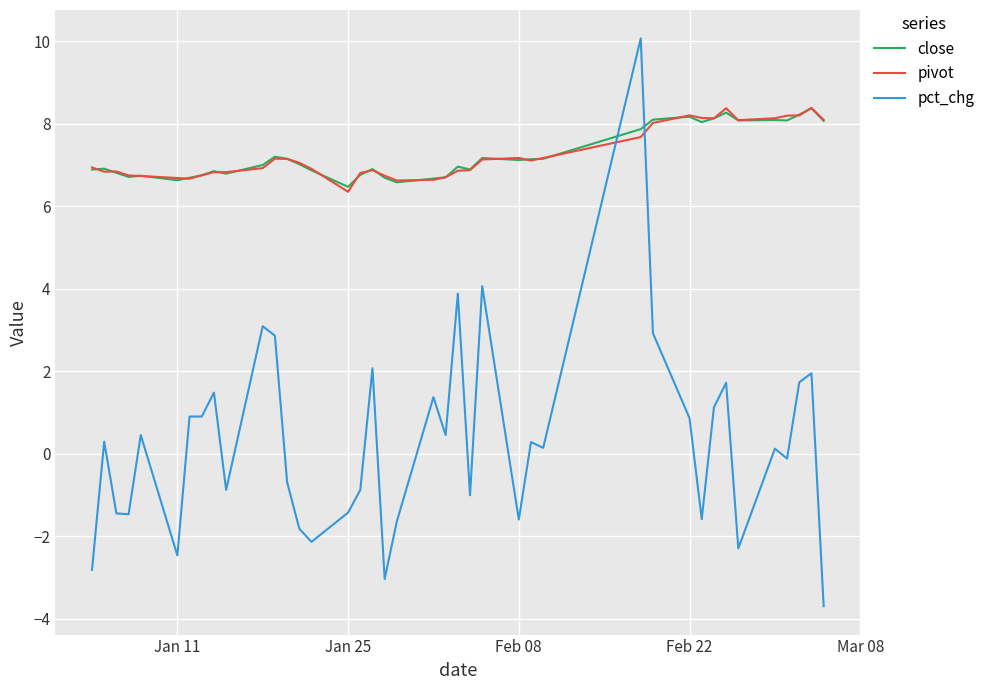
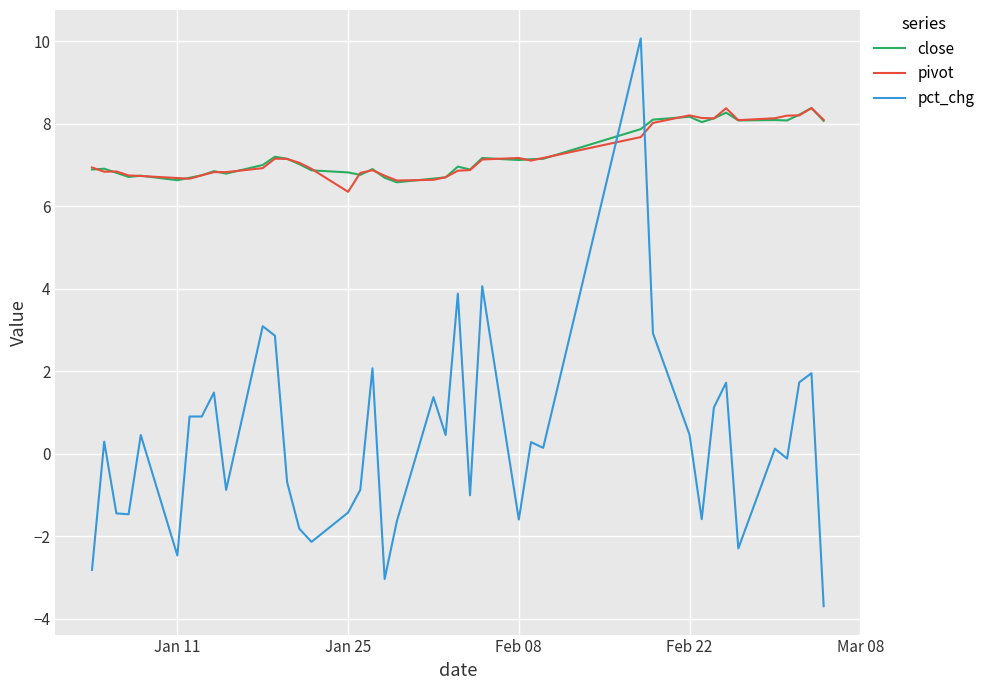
close, Jan 25: 6.5 -> 6.8
pct_chg, Feb 22: 0.9 -> 0.5
